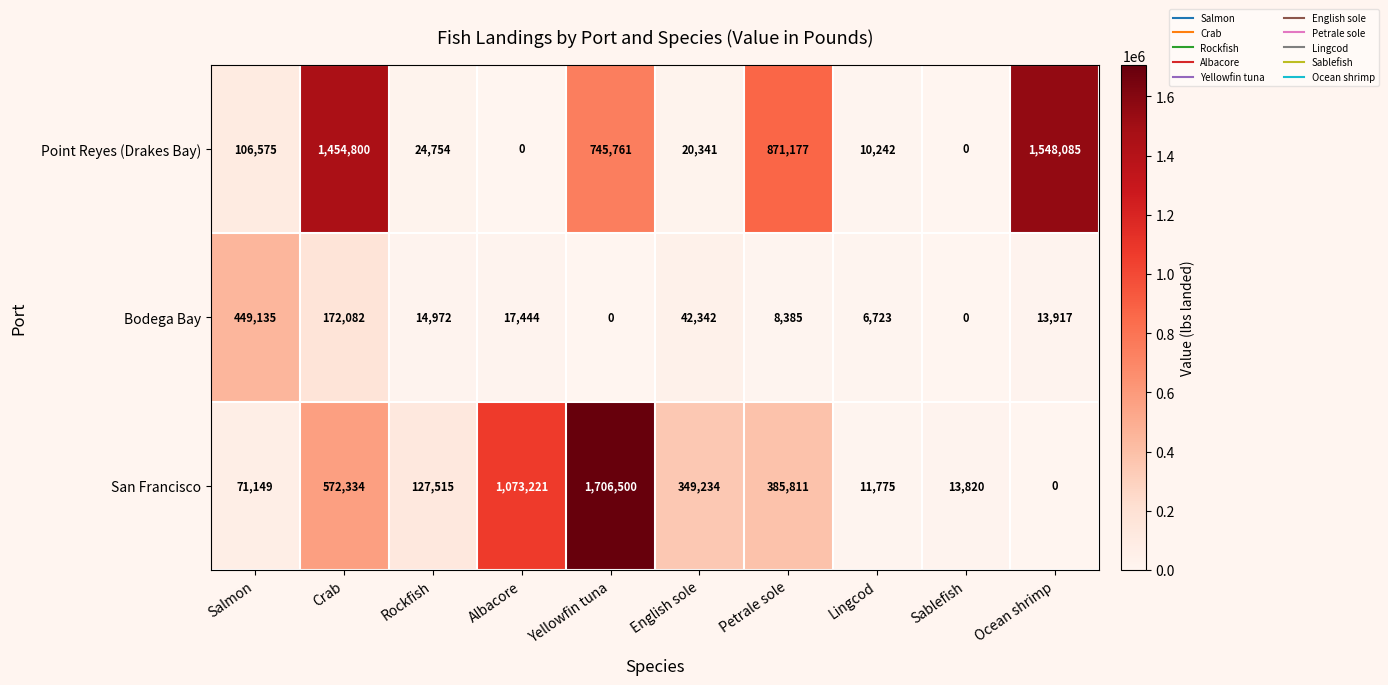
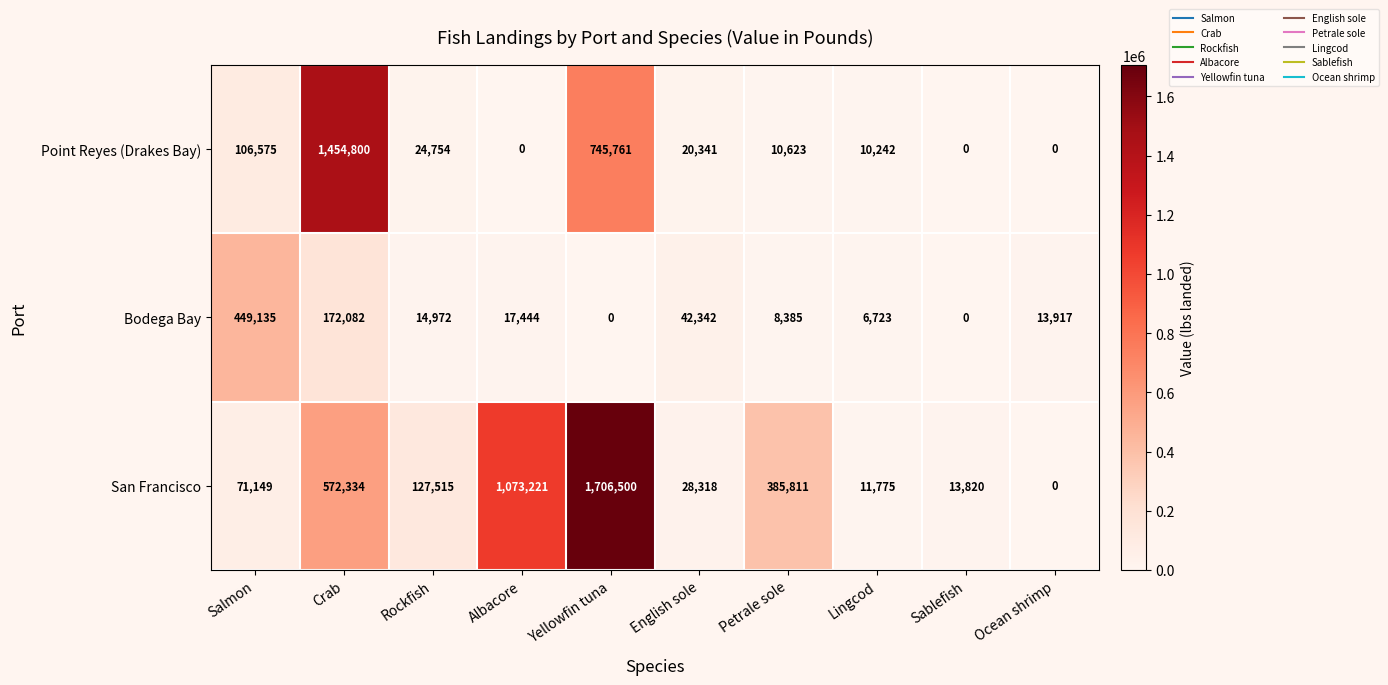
Point Reyes (Drakes Bay), Petrale sole: 871,177 -> 10,623
Point Reyes (Drakes Bay), Ocean shrimp: 1,548,085 -> 0
San Francisco, English sole: 349,234 -> 28,318
